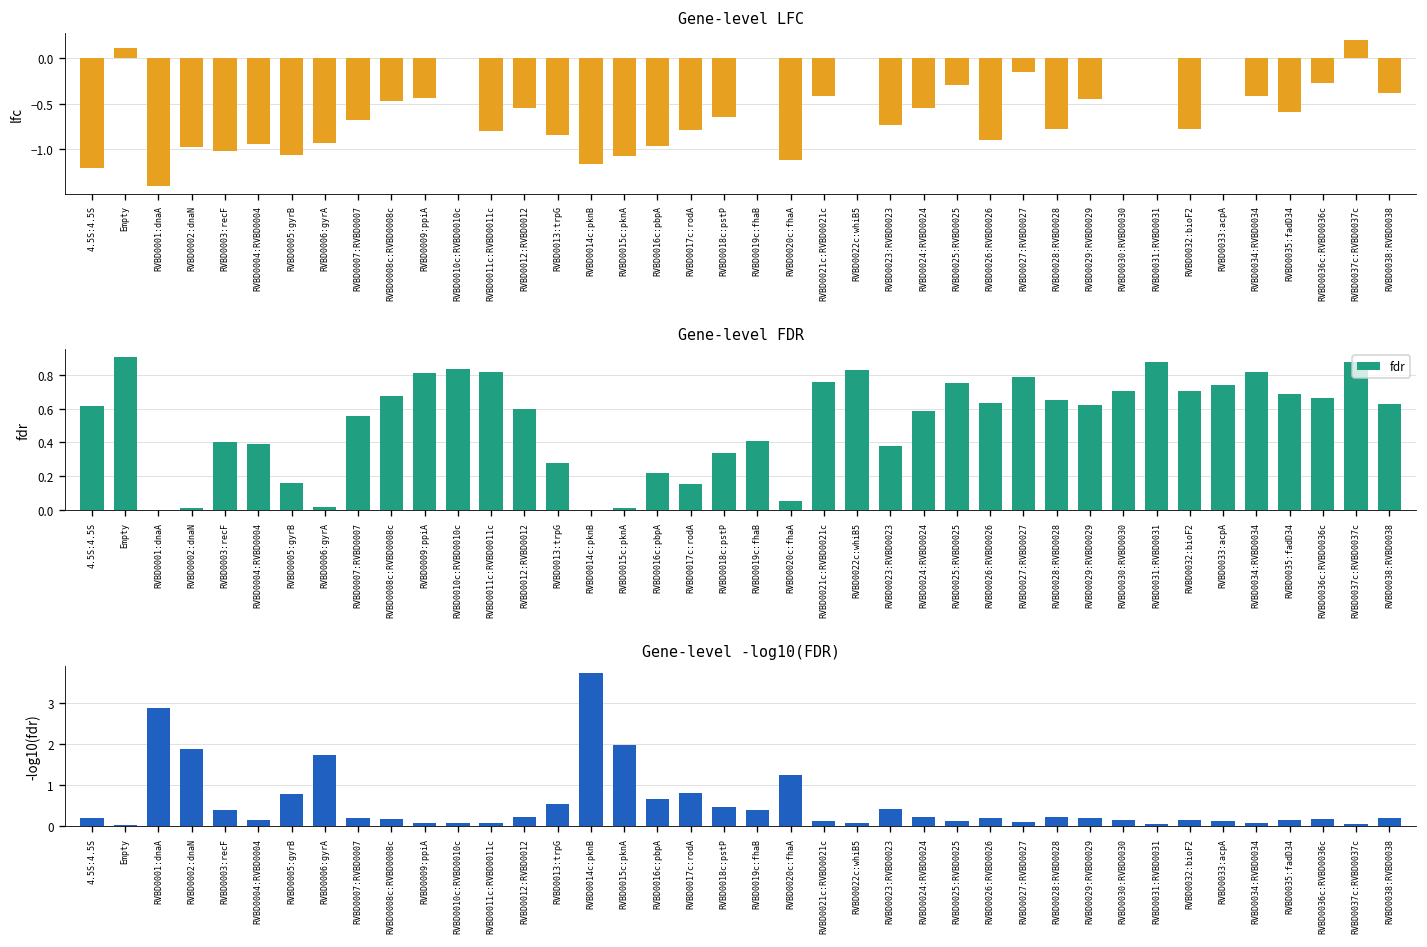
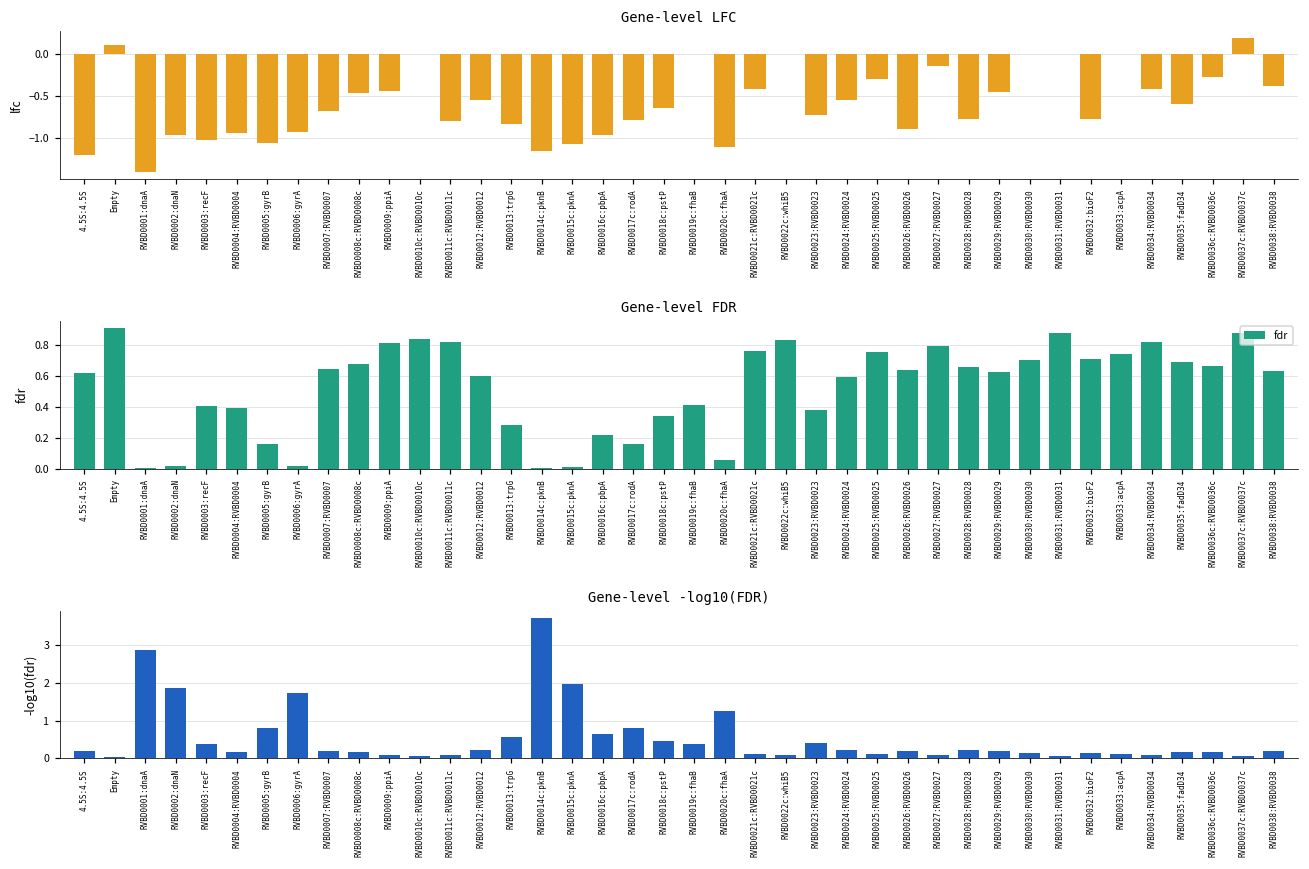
Gene-level FDR, RVBD0007:RVBD0007: 0.56 -> 0.64
